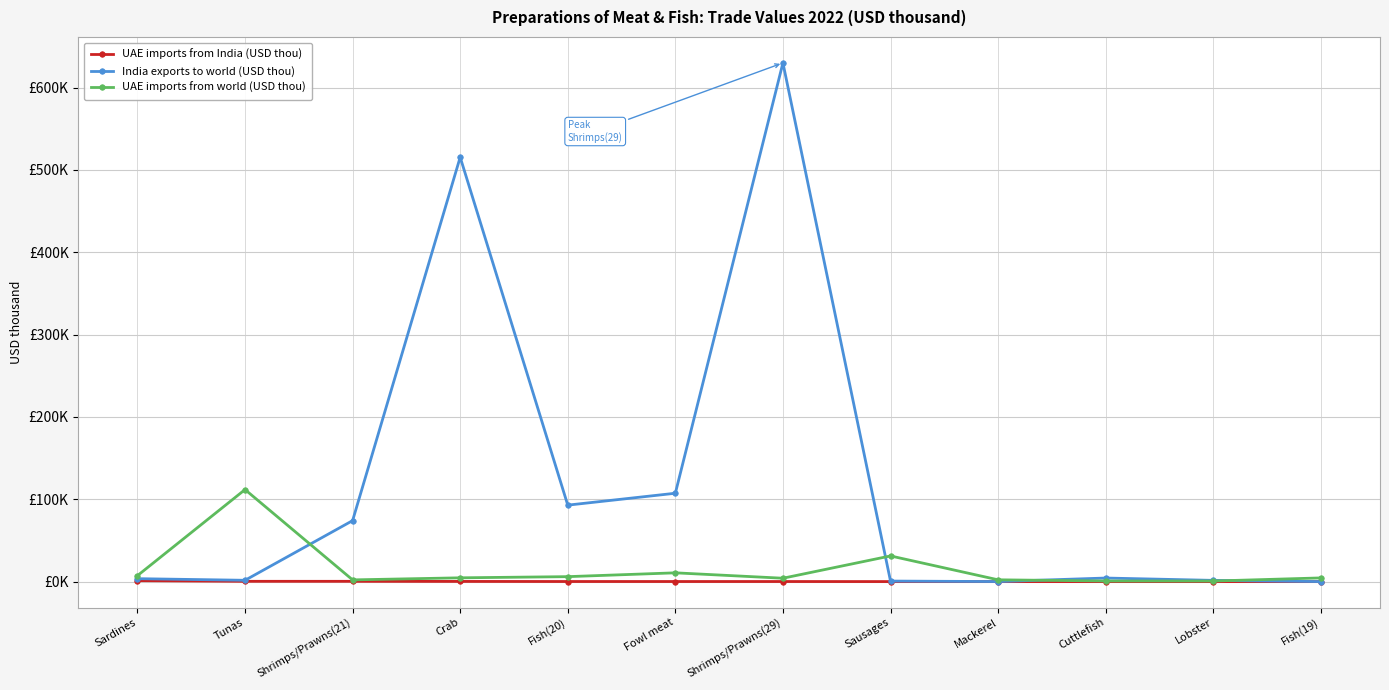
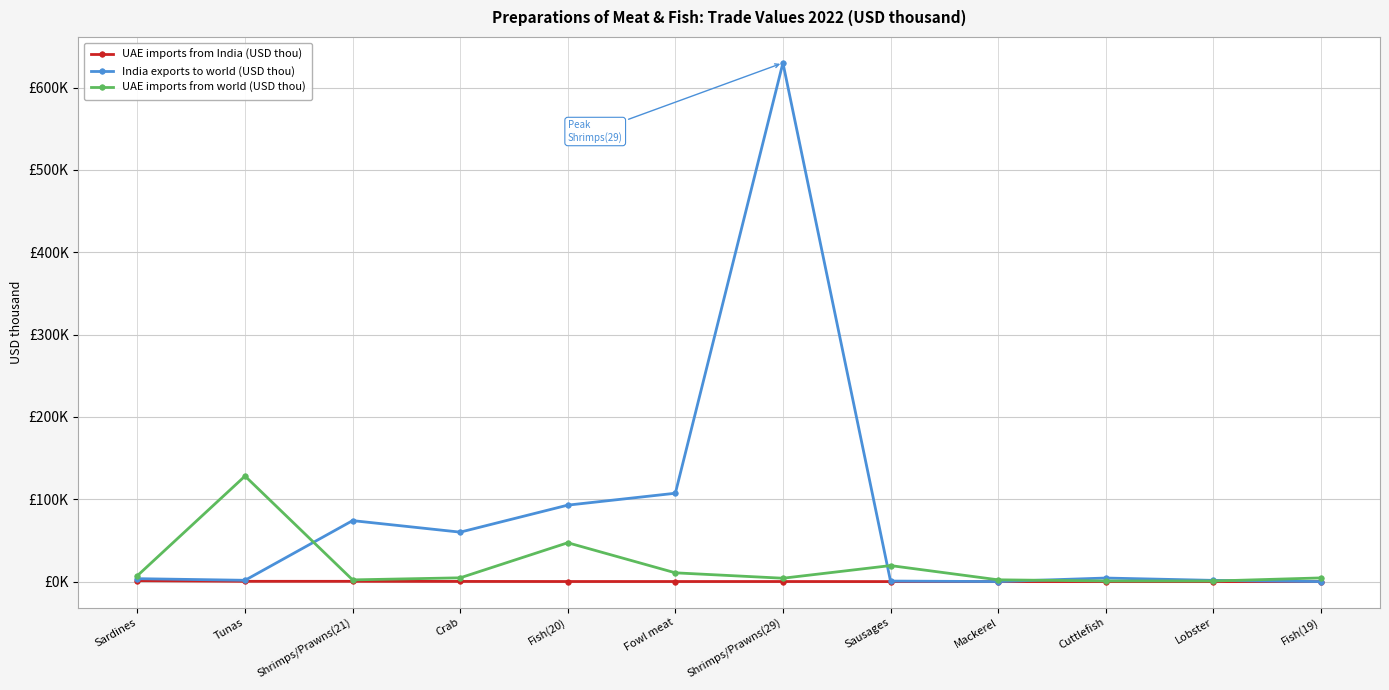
UAE imports from world (USD thou), Tunas: £110000 -> £130000
India exports to world (USD thou), Crab: £520000 -> £60000
UAE imports from world (USD thou), Fish(20): £10000 -> £50000
UAE imports from world (USD thou), Sausages: £30000 -> £20000
